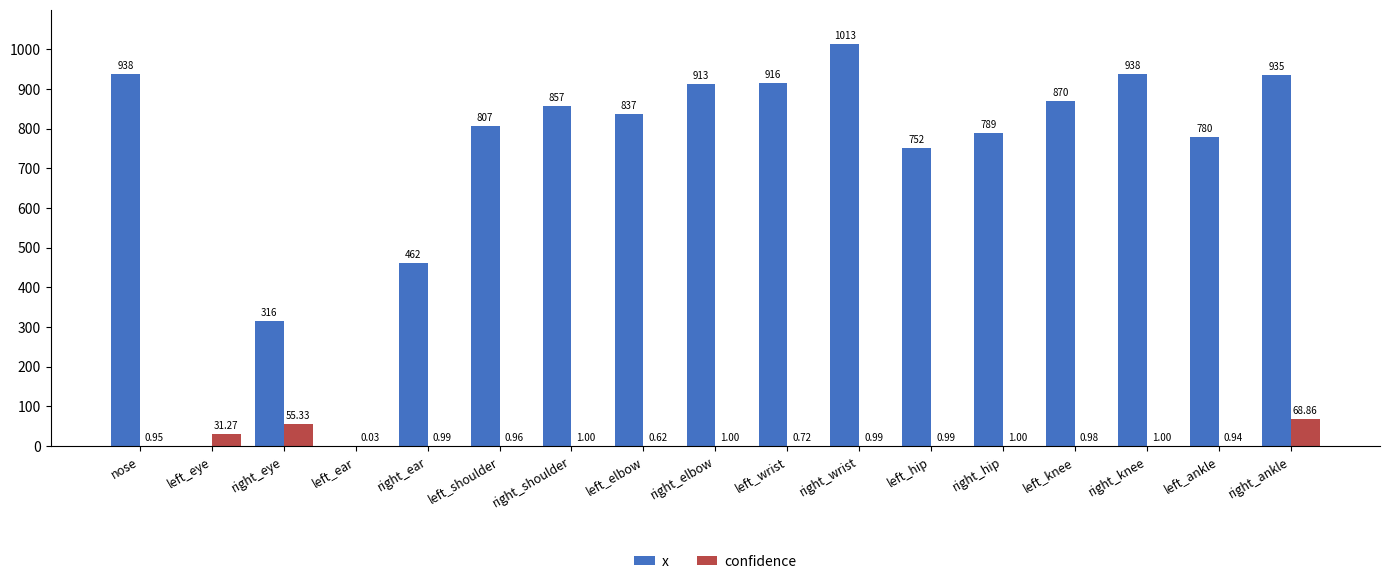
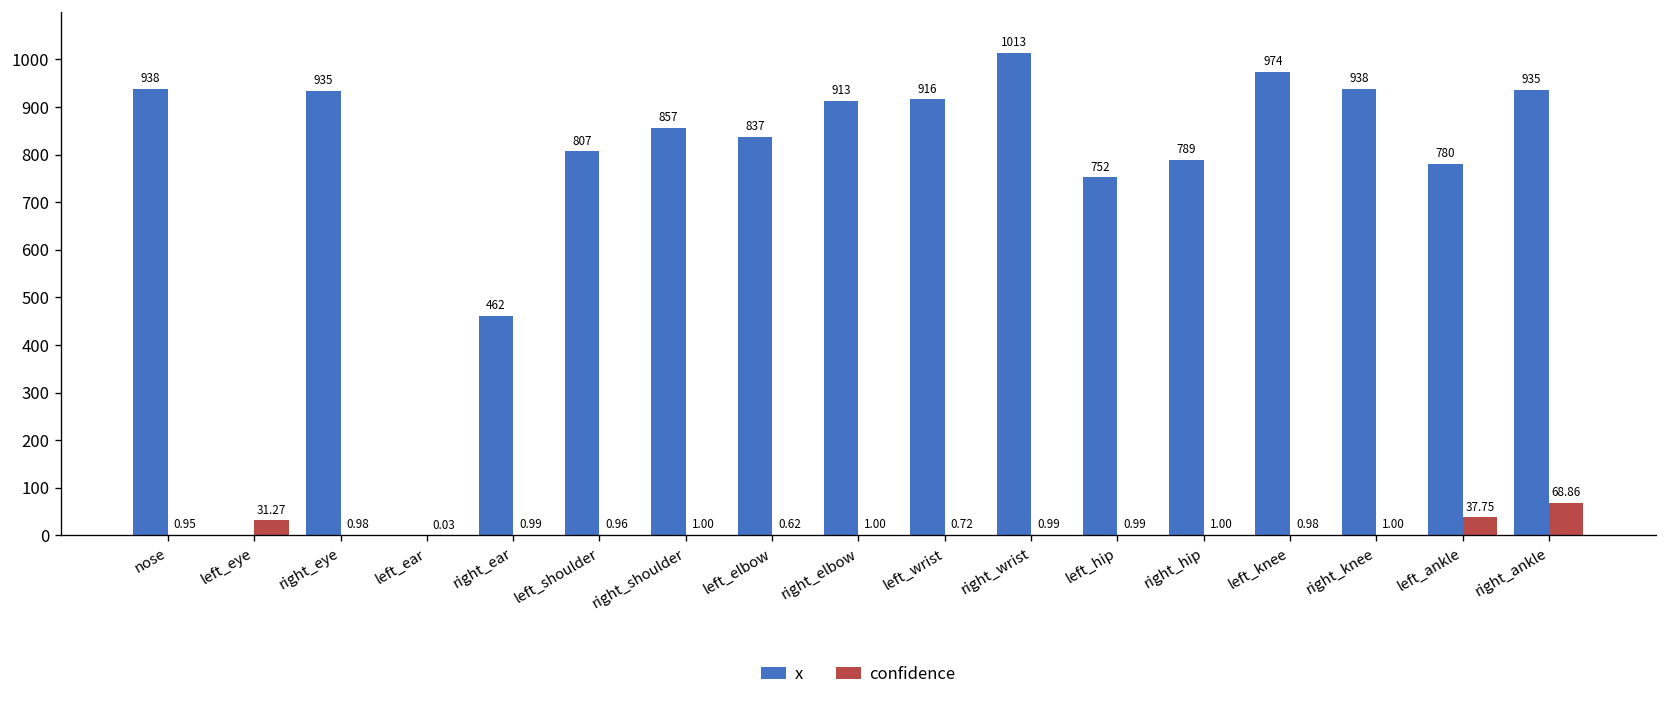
x, right_eye: 316 -> 935
confidence, right_eye: 55.33 -> 0.98
x, left_knee: 870 -> 974
confidence, left_ankle: 0.94 -> 37.75
